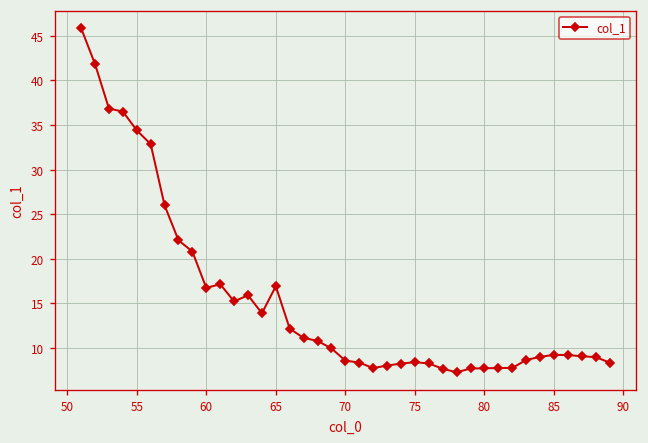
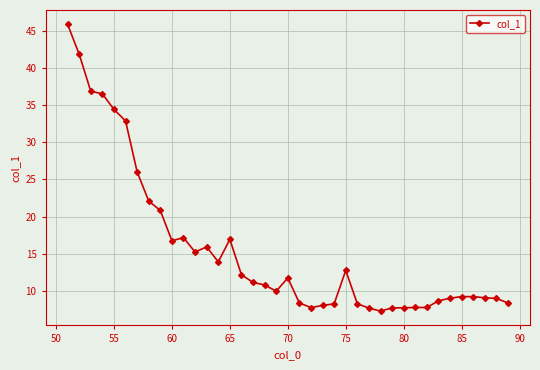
70: 9 -> 12
75: 8 -> 13
